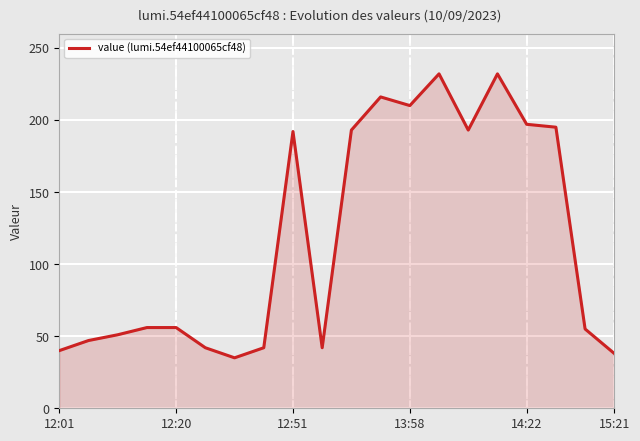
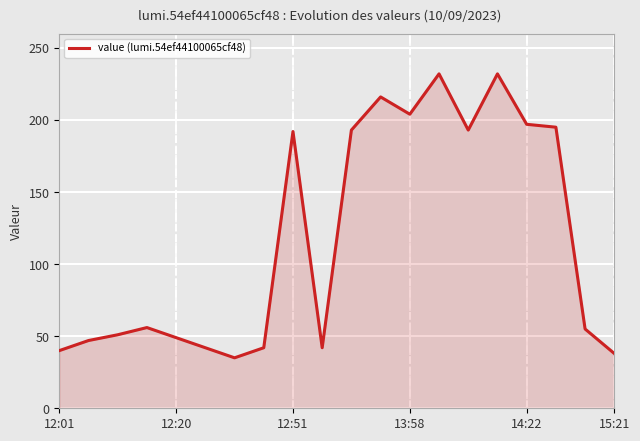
12:20: 56 -> 49
13:58: 210 -> 204
